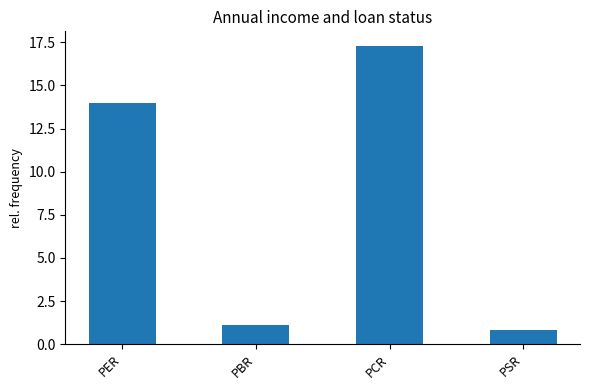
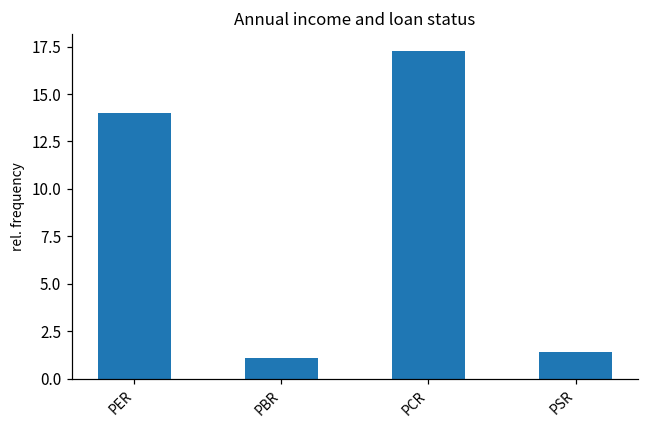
PSR: 0.8 -> 1.4
